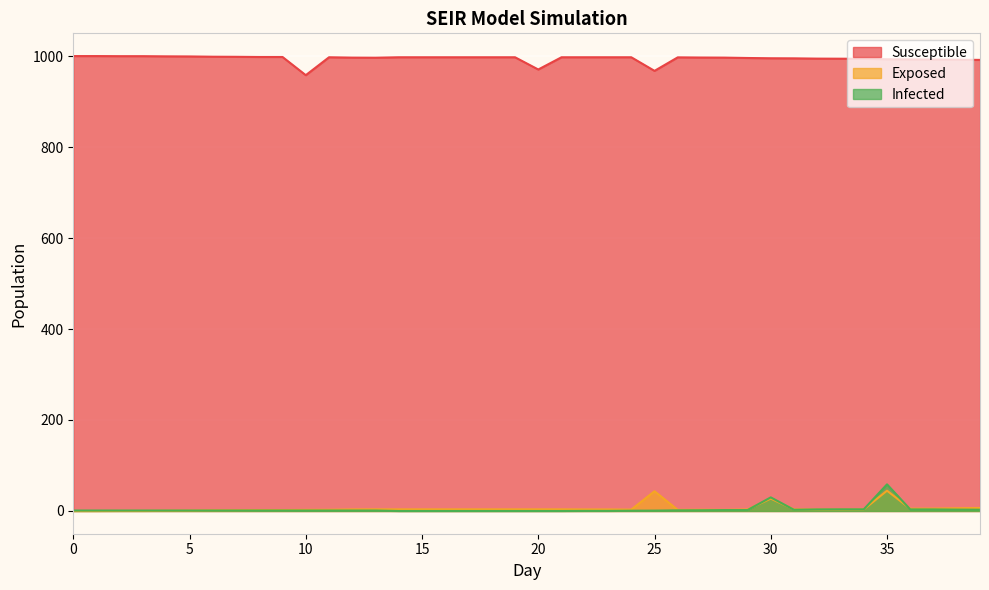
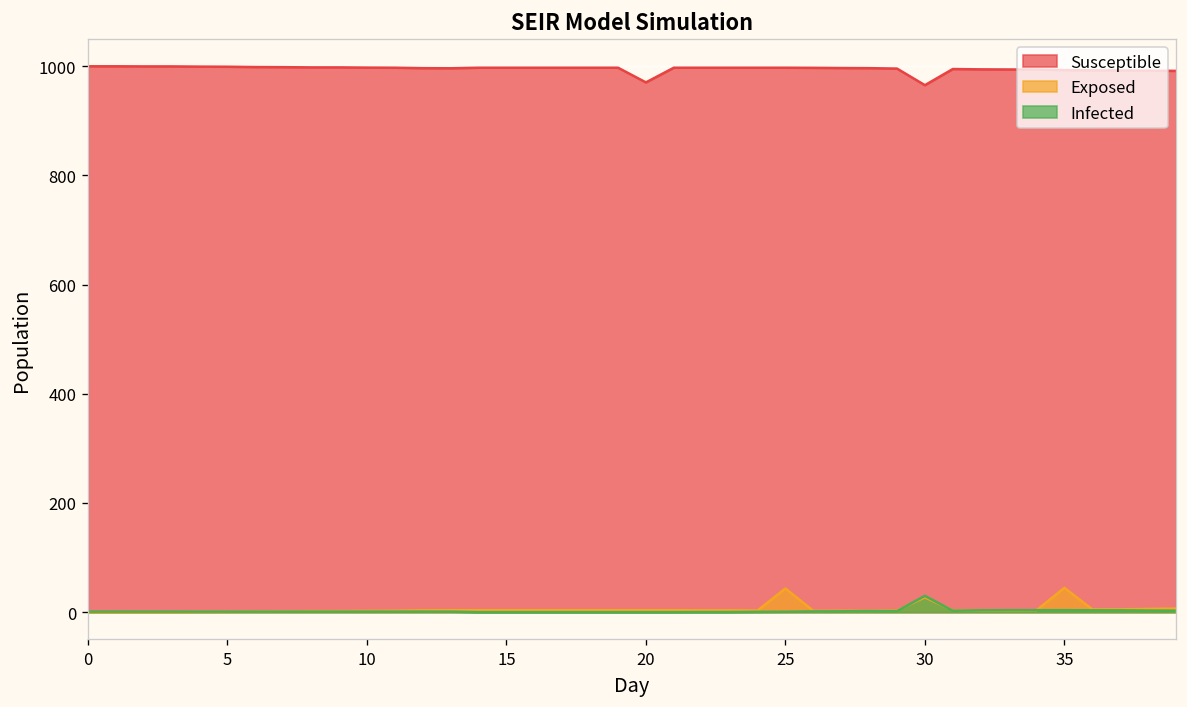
Susceptible, 10: 960 -> 1000
Susceptible, 25: 970 -> 1000
Susceptible, 30: 1000 -> 970
Infected, 35: 60 -> 0
